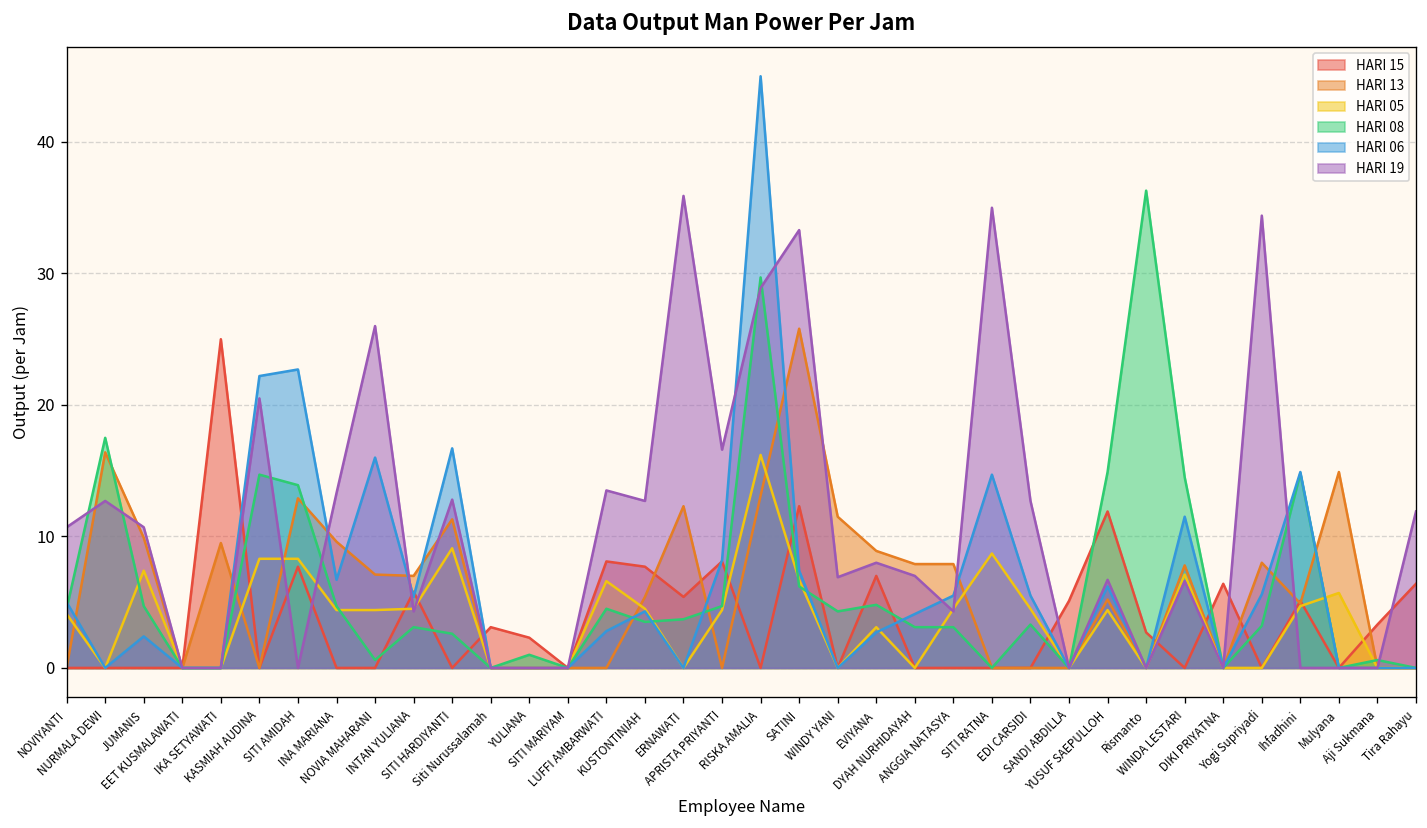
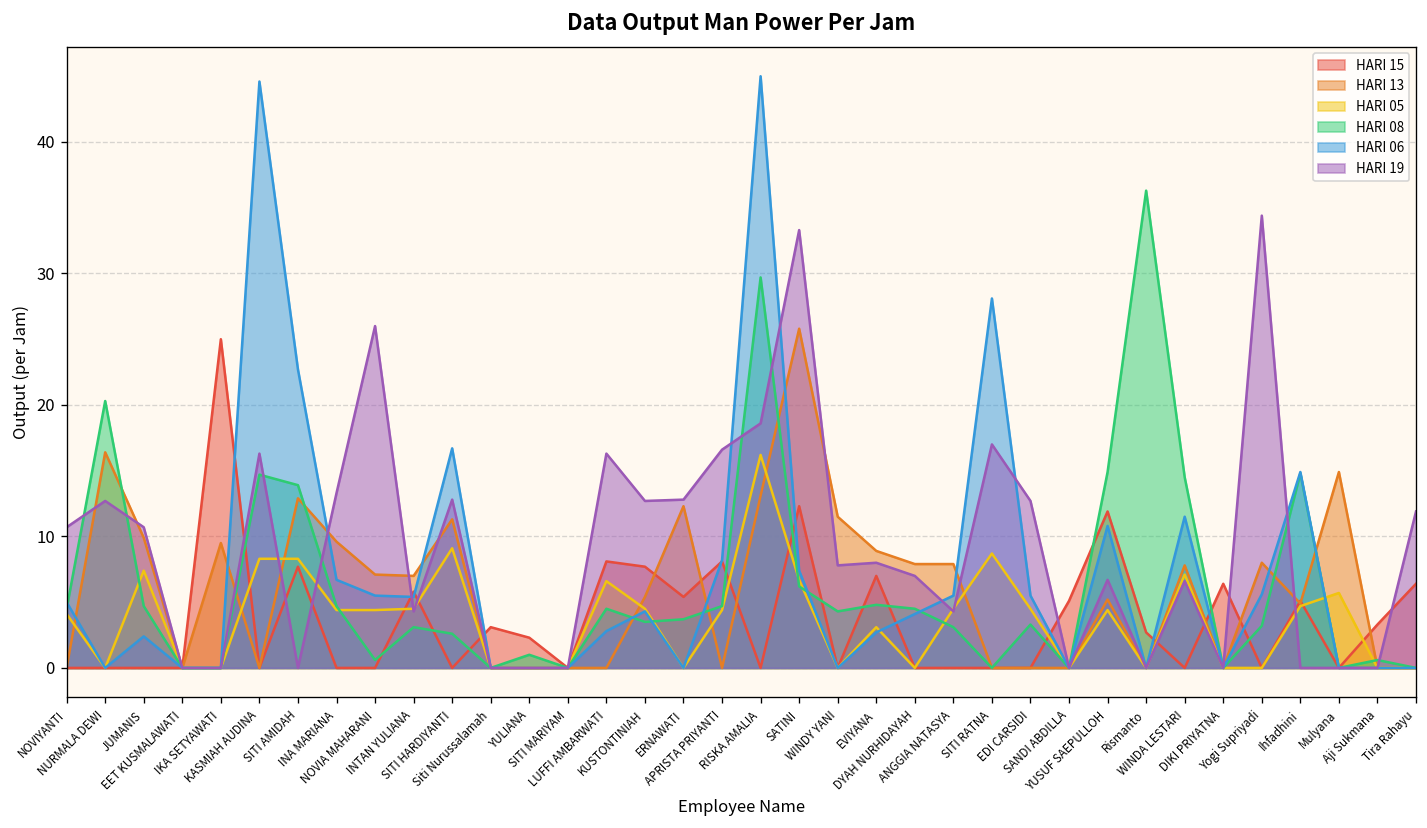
HARI 08, NURMALA DEWI: 17.5 -> 20.3
HARI 06, KASMIAH AUDINA: 22.2 -> 44.6
HARI 19, KASMIAH AUDINA: 20.5 -> 16.3
HARI 06, NOVIA MAHARANI: 16.0 -> 5.5
HARI 19, LUFFI AMBARWATI: 13.5 -> 16.3
HARI 19, ERNAWATI: 35.9 -> 12.8
HARI 19, RISKA AMALIA: 28.9 -> 18.6
HARI 19, WINDY YANI: 6.9 -> 7.8
HARI 08, DYAH NURHIDAYAH: 3.1 -> 4.5
HARI 06, SITI RATNA: 14.7 -> 28.1
HARI 19, SITI RATNA: 35 -> 17
HARI 06, YUSUF SAEPULLOH: 6.2 -> 10.8
